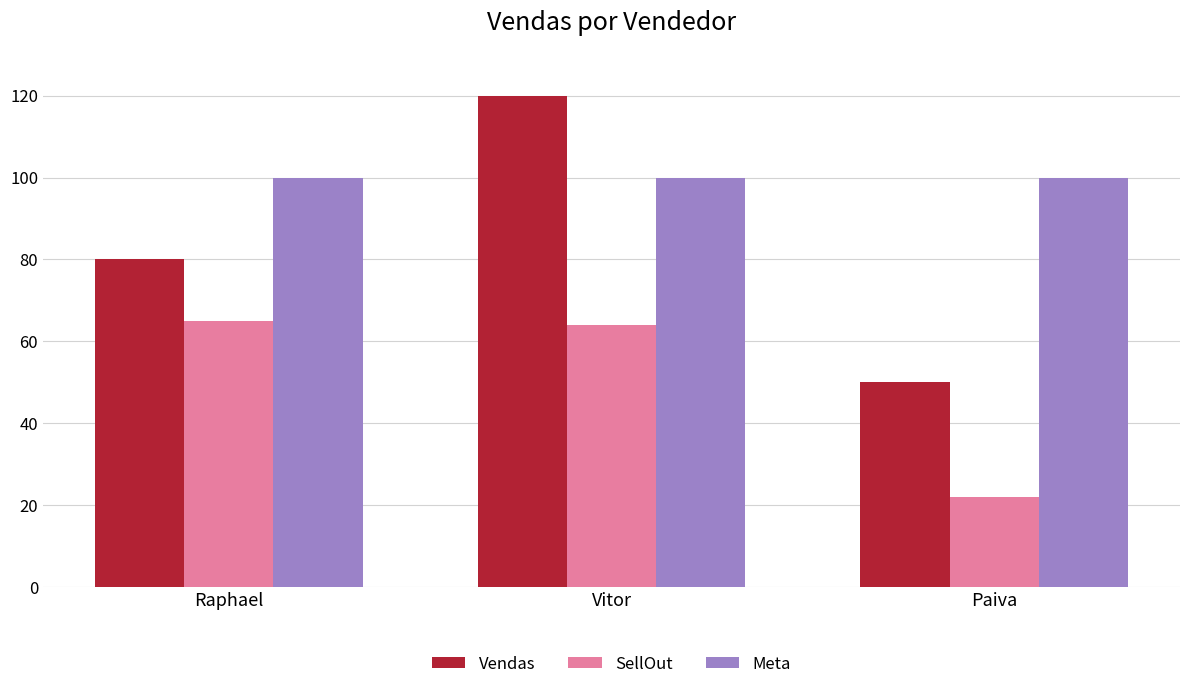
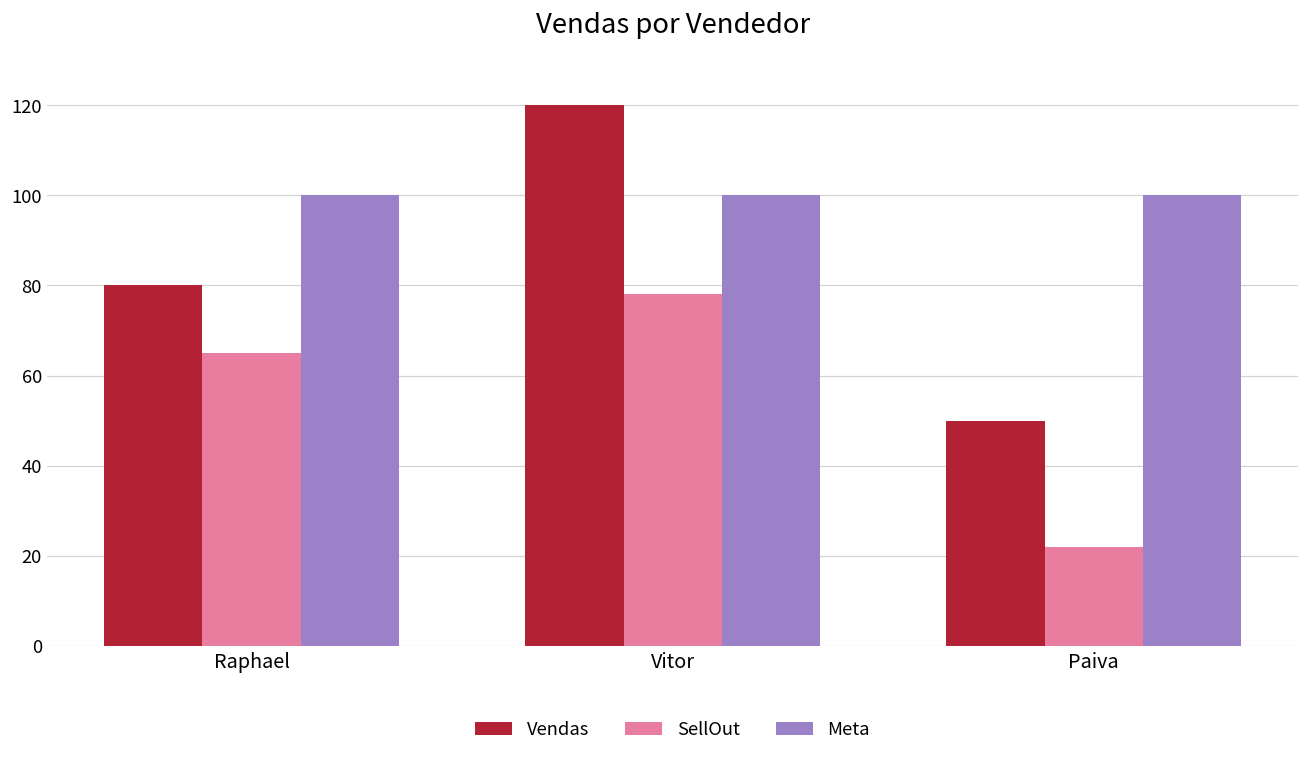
SellOut, Vitor: 64 -> 78
